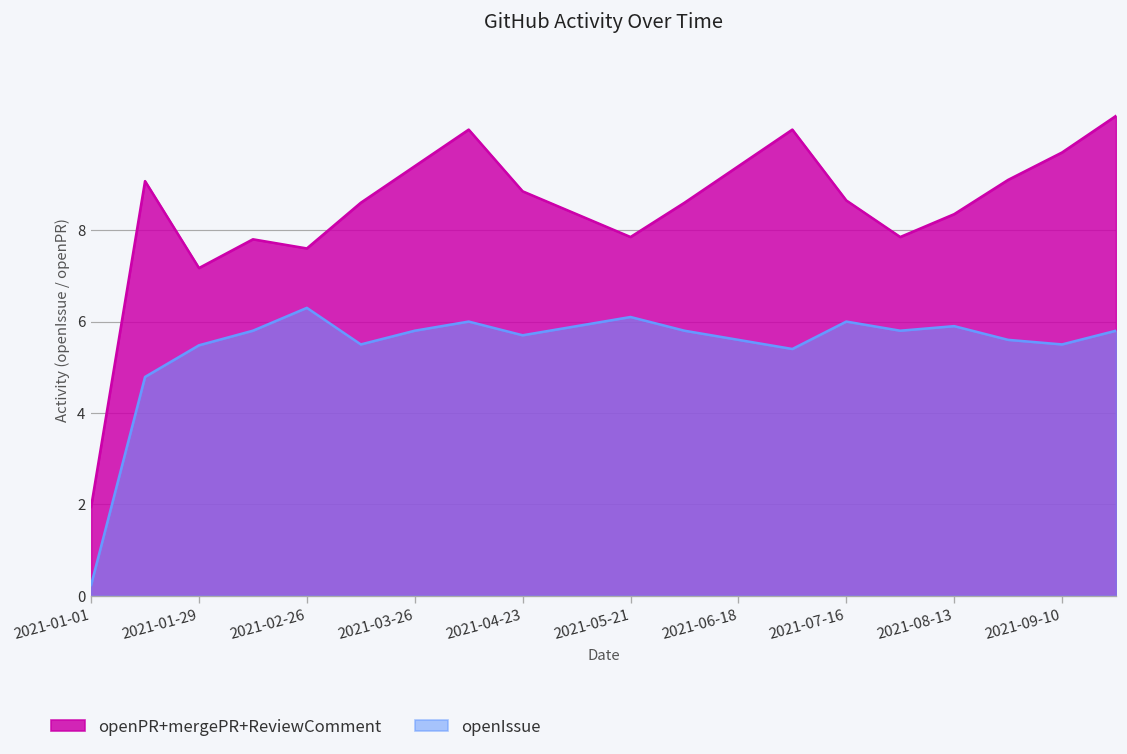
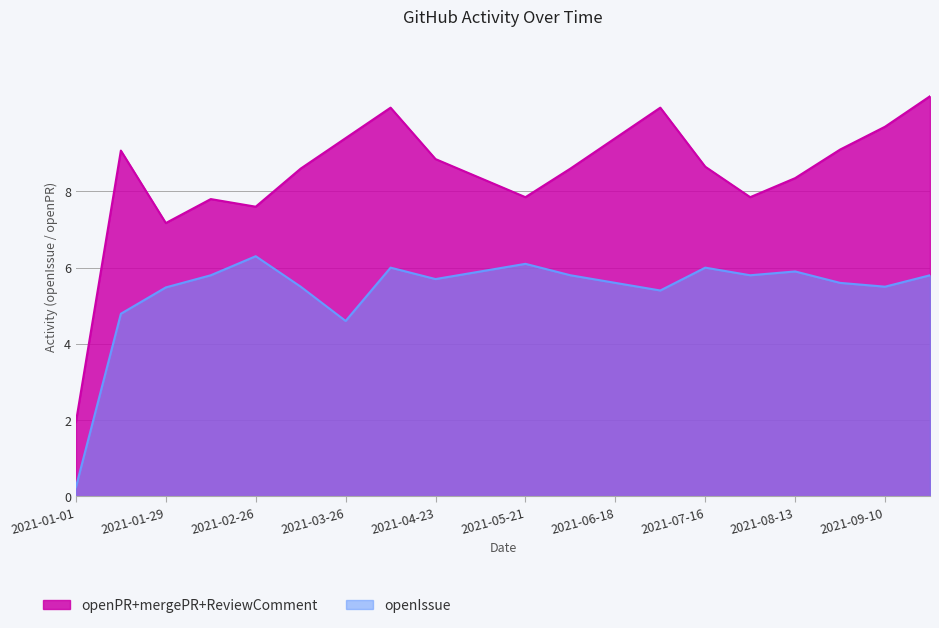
openIssue, 2021-03-26: 5.8 -> 4.6
